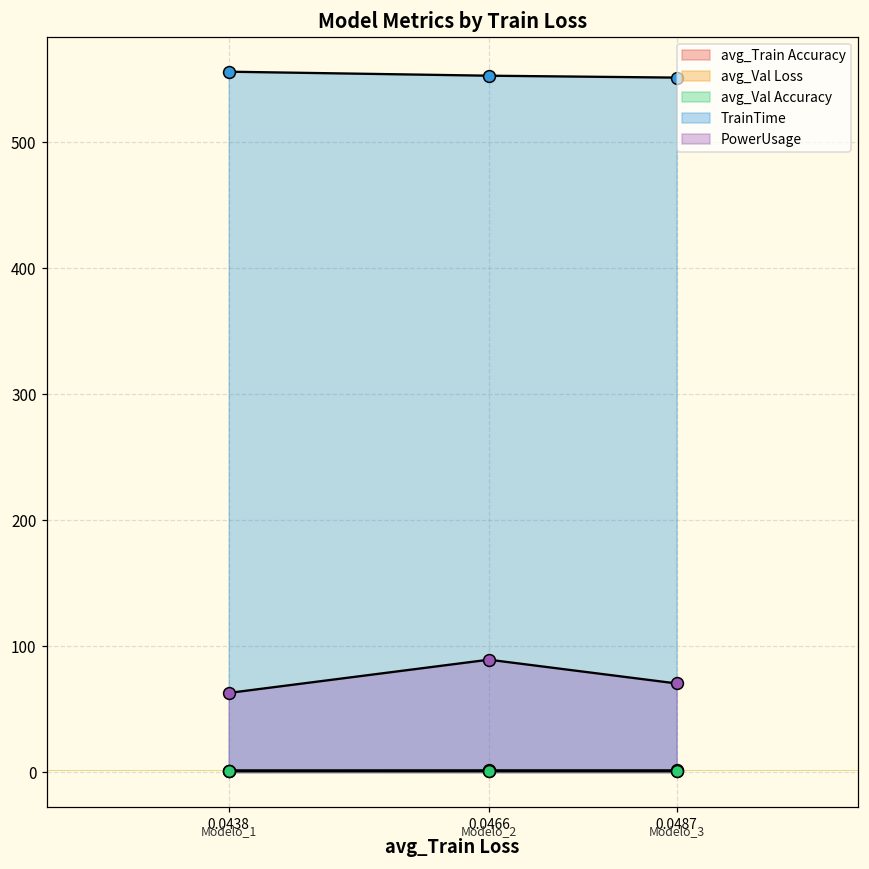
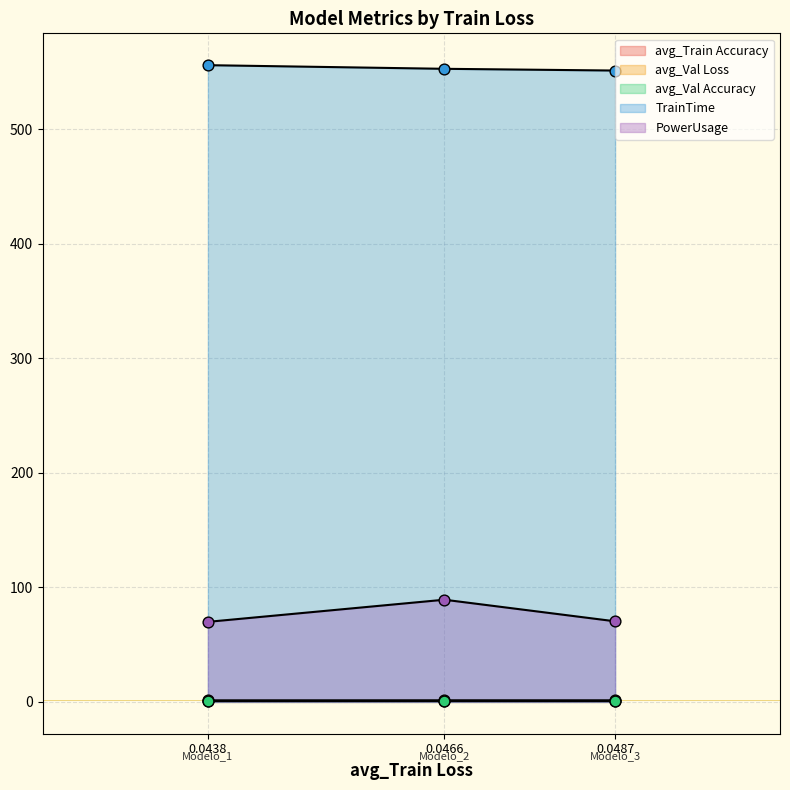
PowerUsage, 0.0438: 63 -> 70
